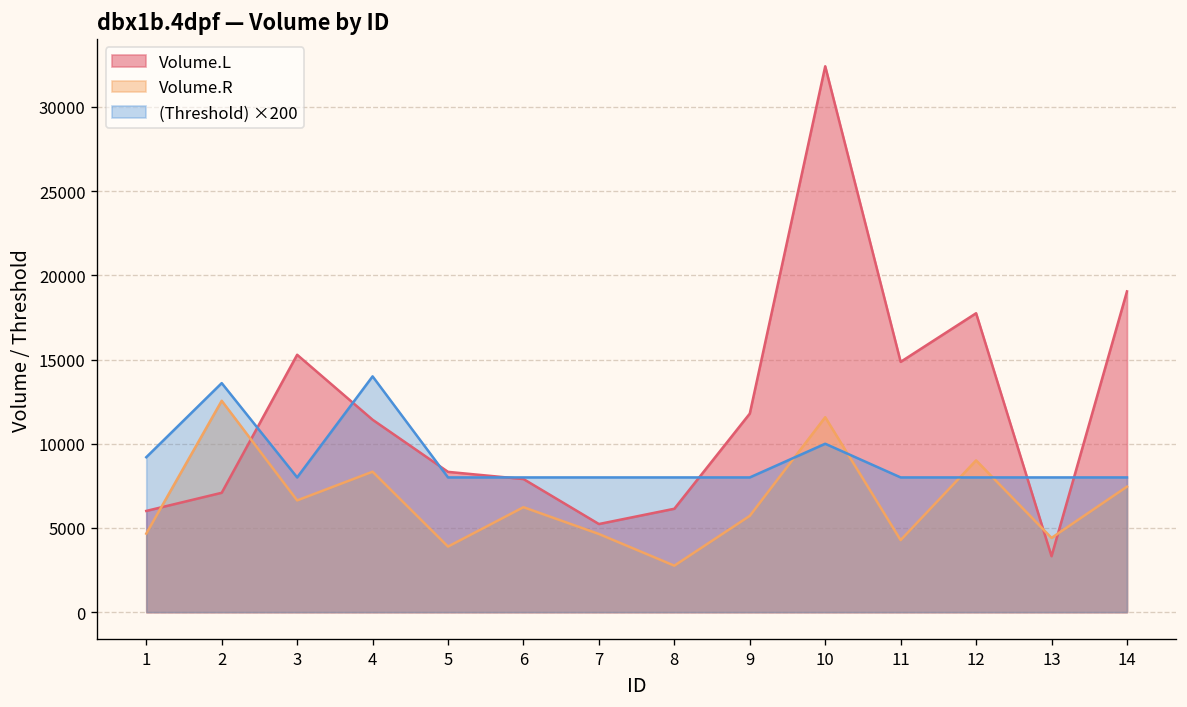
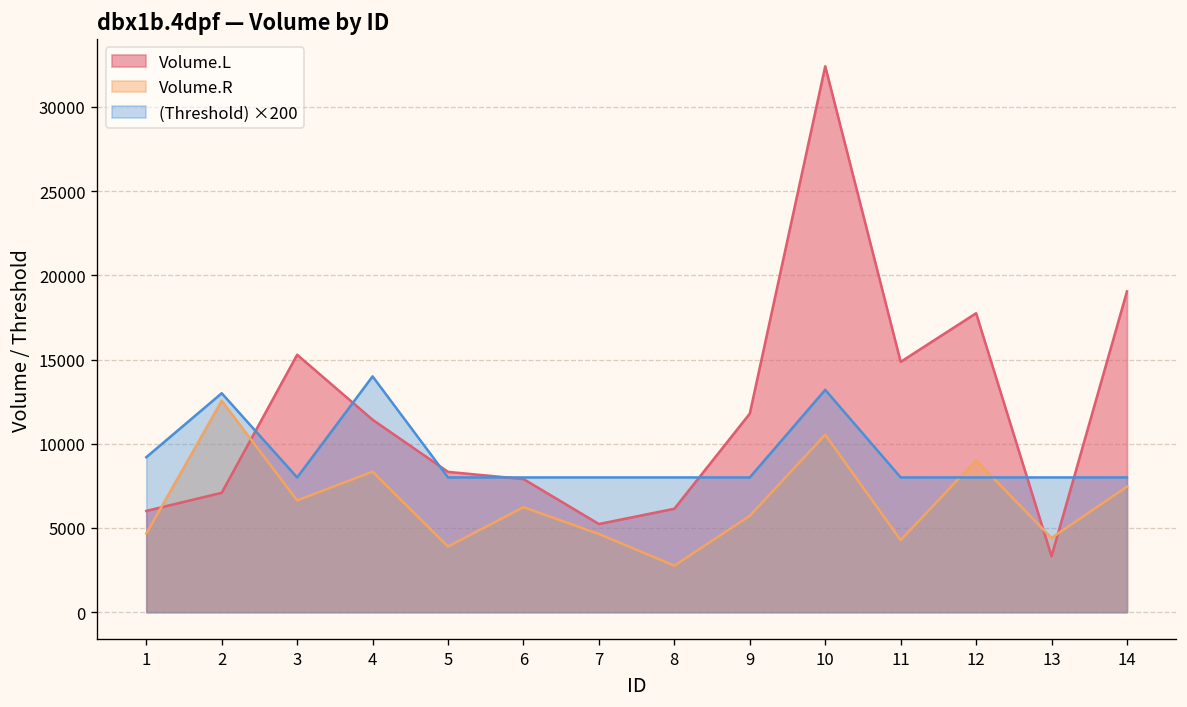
(Threshold) ×200, 2: 13600 -> 13000
Volume.R, 10: 11600 -> 10500
(Threshold) ×200, 10: 10000 -> 13200
